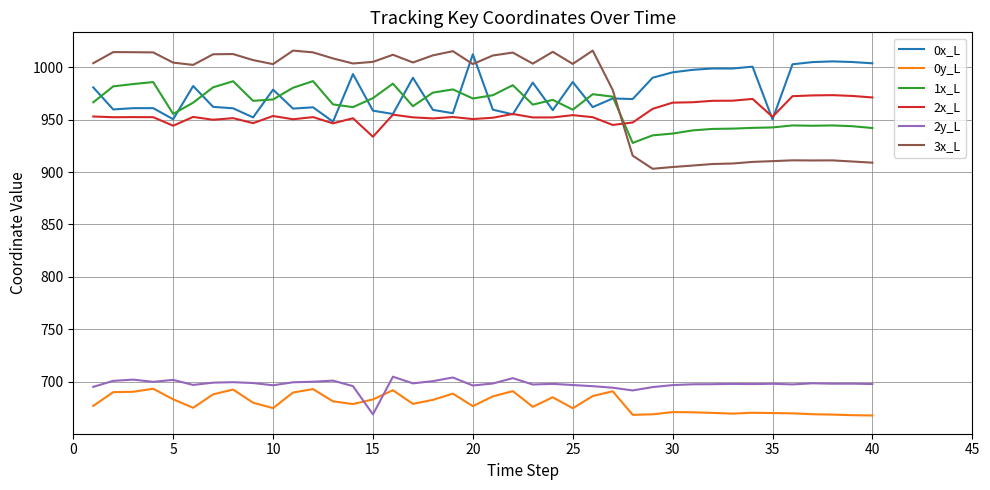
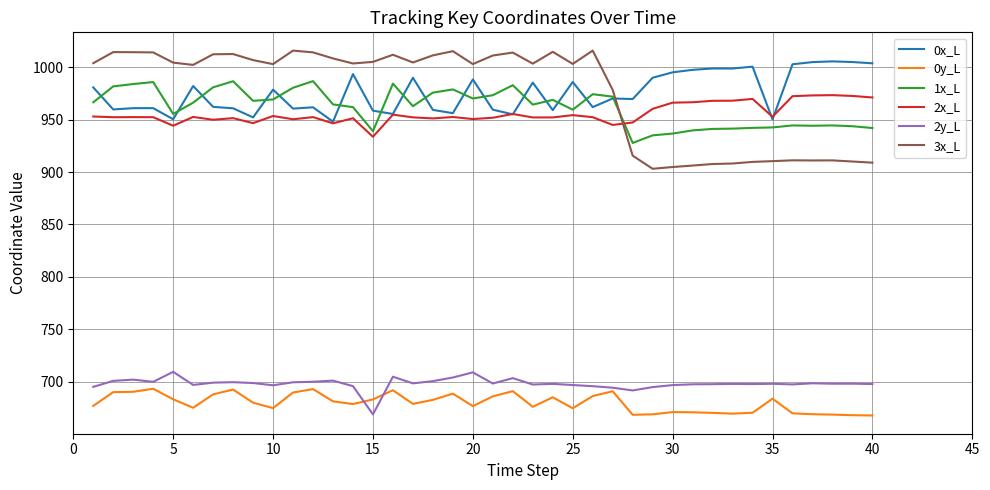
2y_L, 5: 702 -> 709
1x_L, 15: 971 -> 939
0x_L, 20: 1012 -> 988
2y_L, 20: 696 -> 709
0y_L, 35: 670 -> 684
